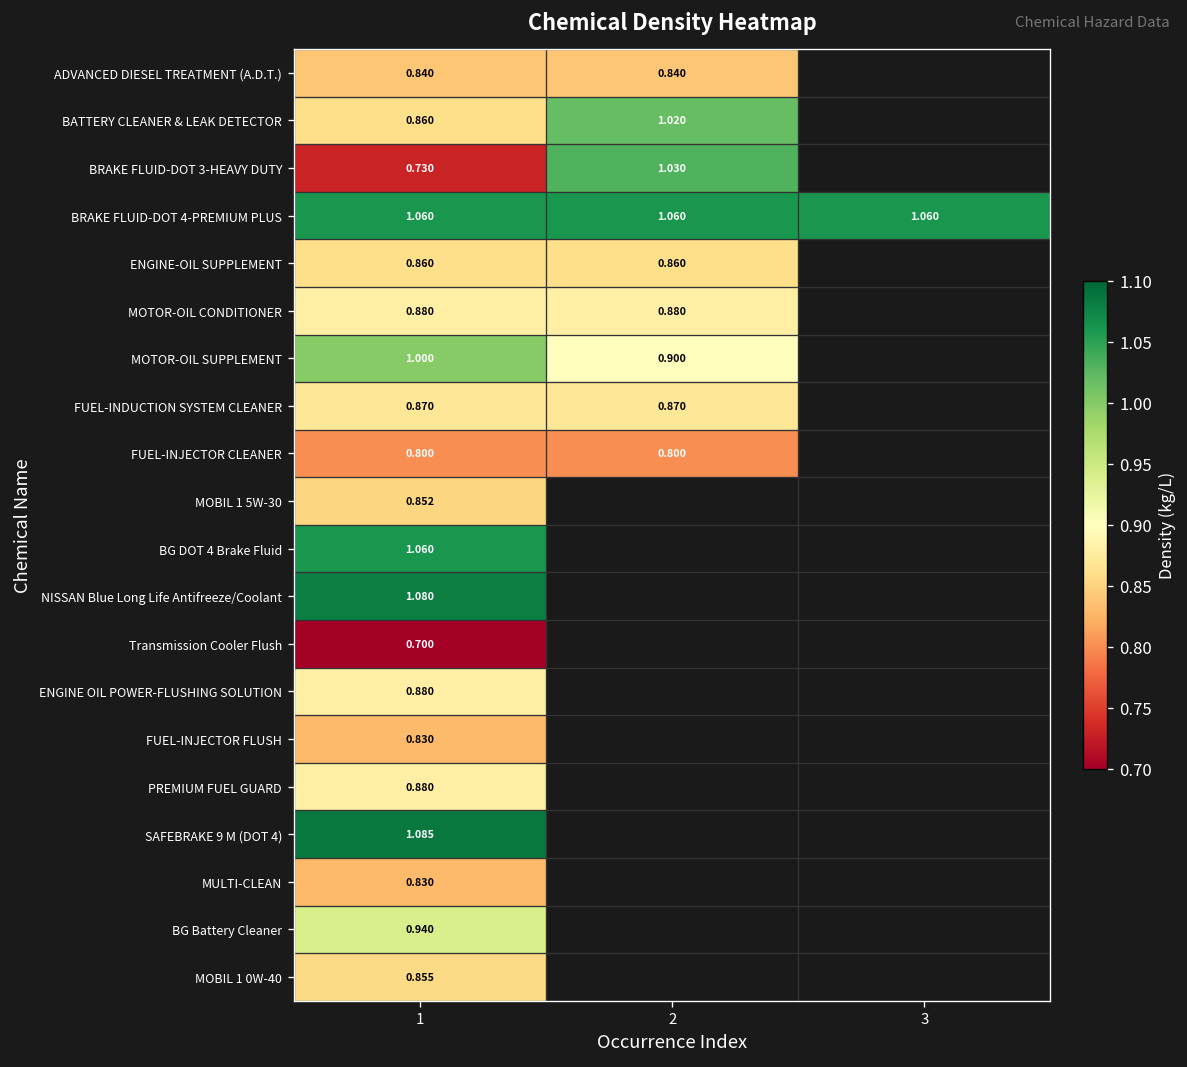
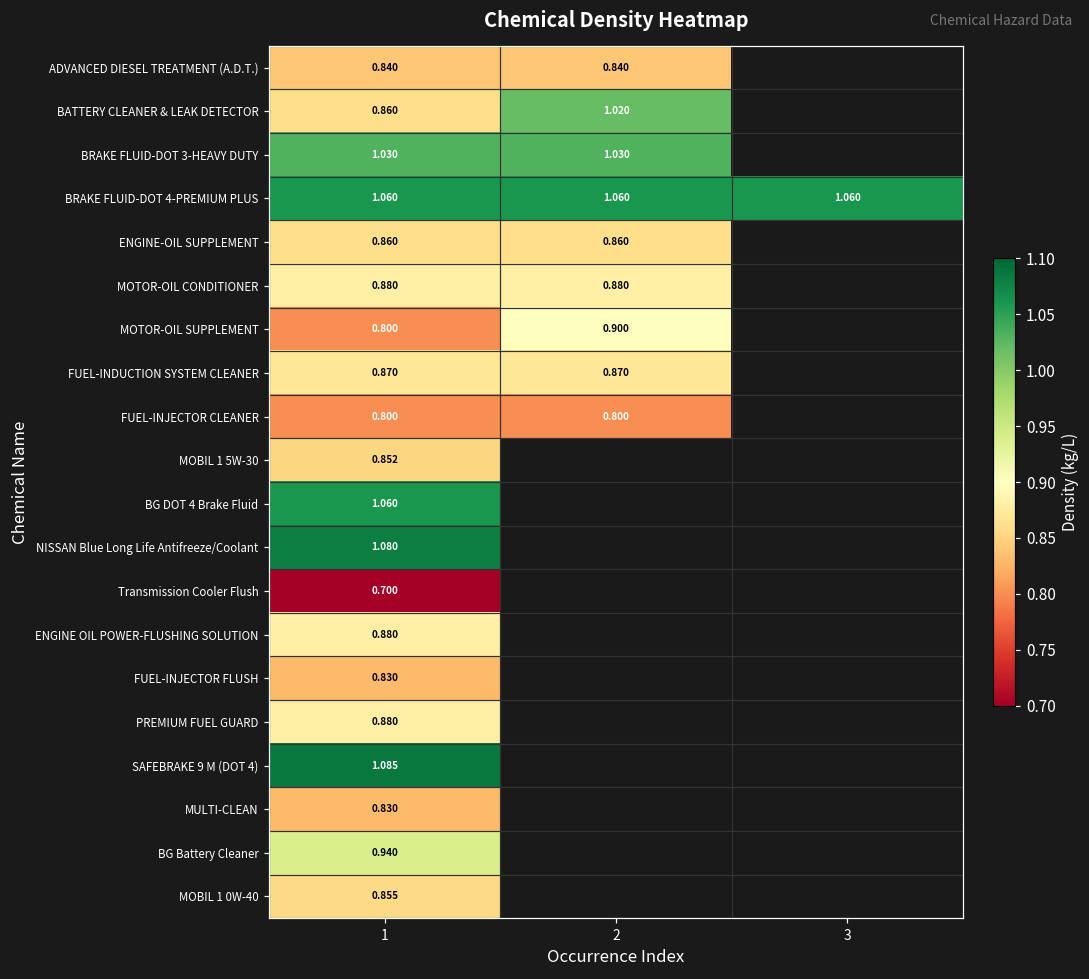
BRAKE FLUID-DOT 3-HEAVY DUTY, 1: 0.730 -> 1.030
MOTOR-OIL SUPPLEMENT, 1: 1.000 -> 0.800
